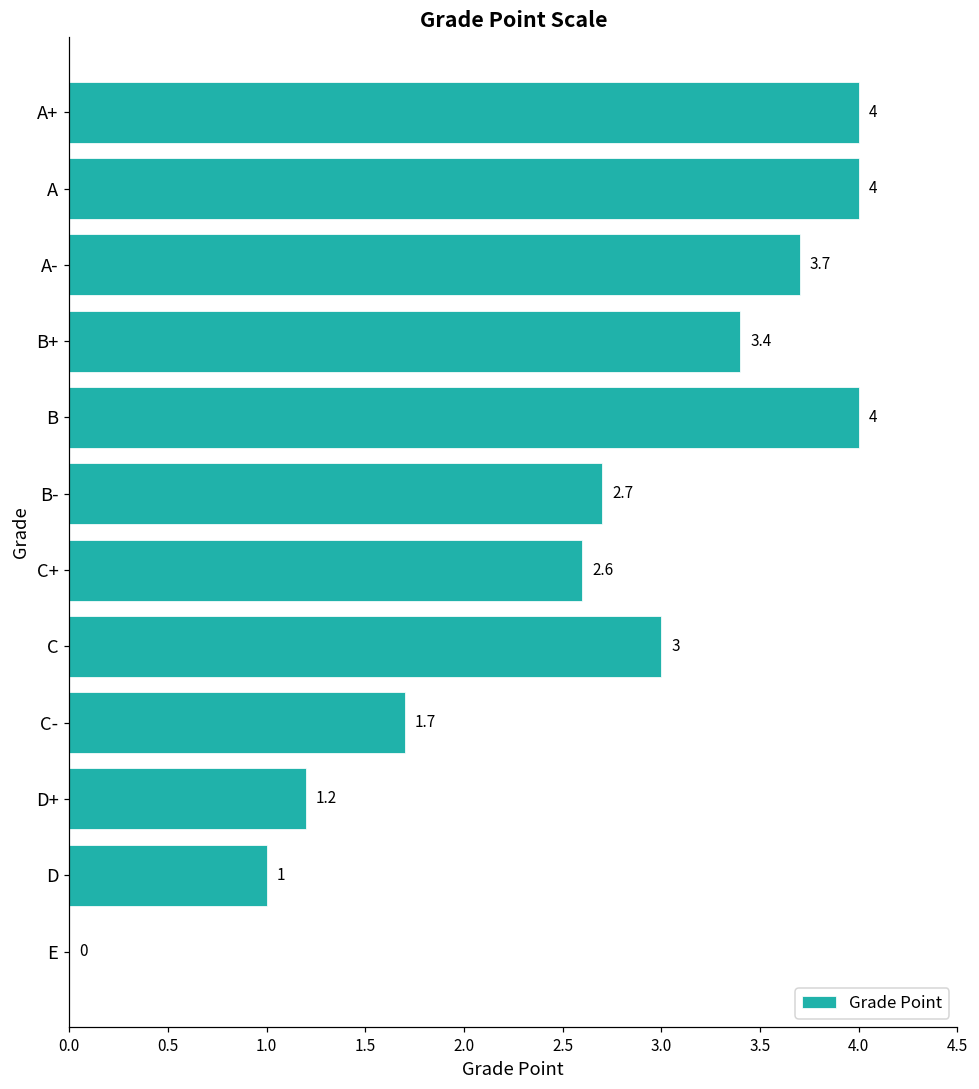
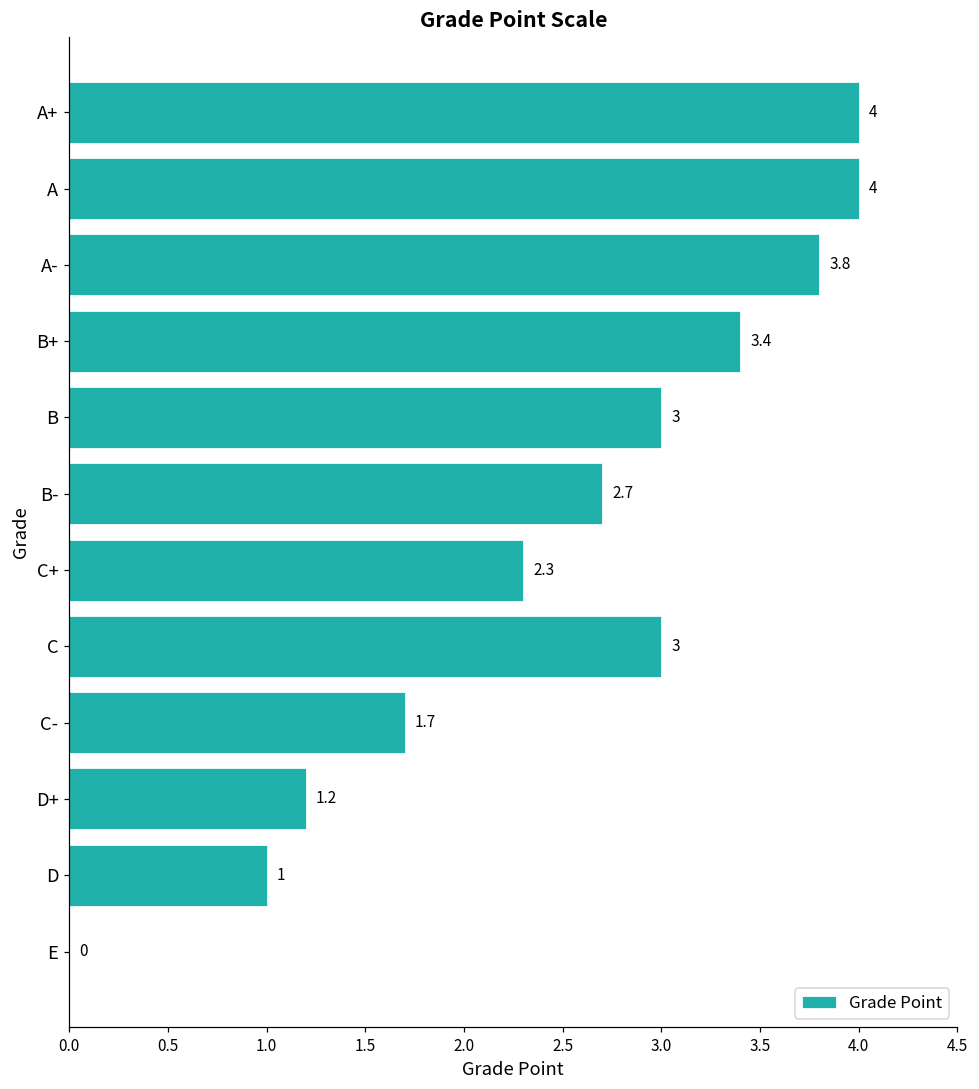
A-: 3.7 -> 3.8
B: 4 -> 3
C+: 2.6 -> 2.3
